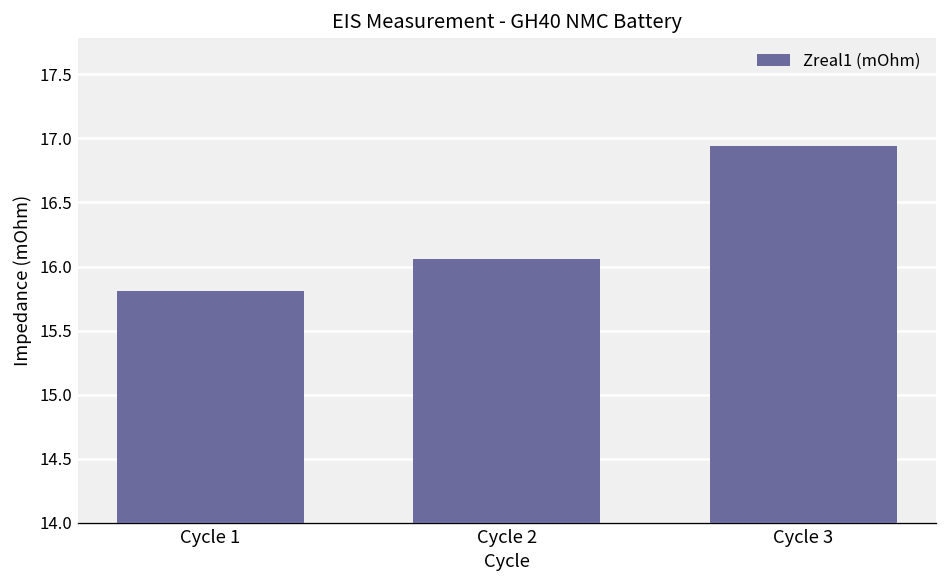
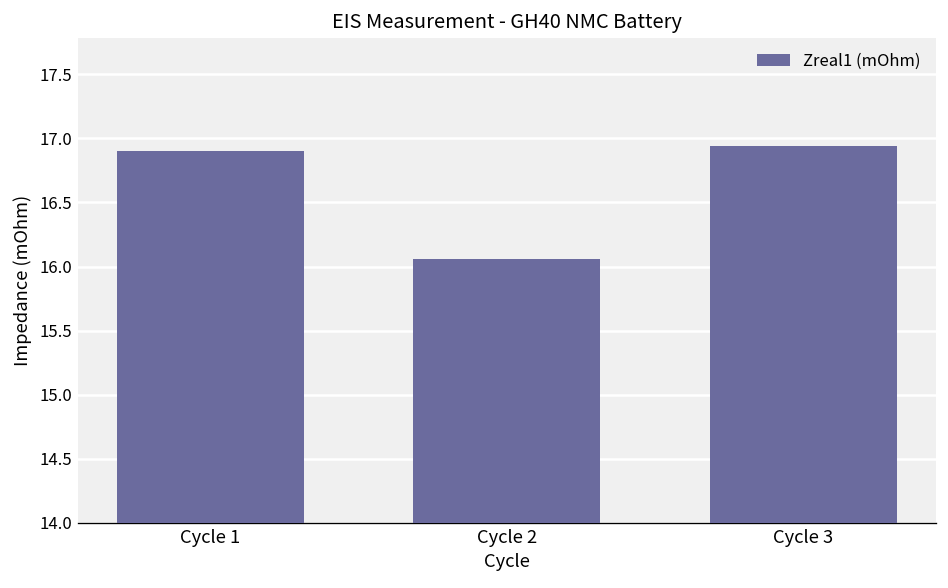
Cycle 1: 15.81 -> 16.90
